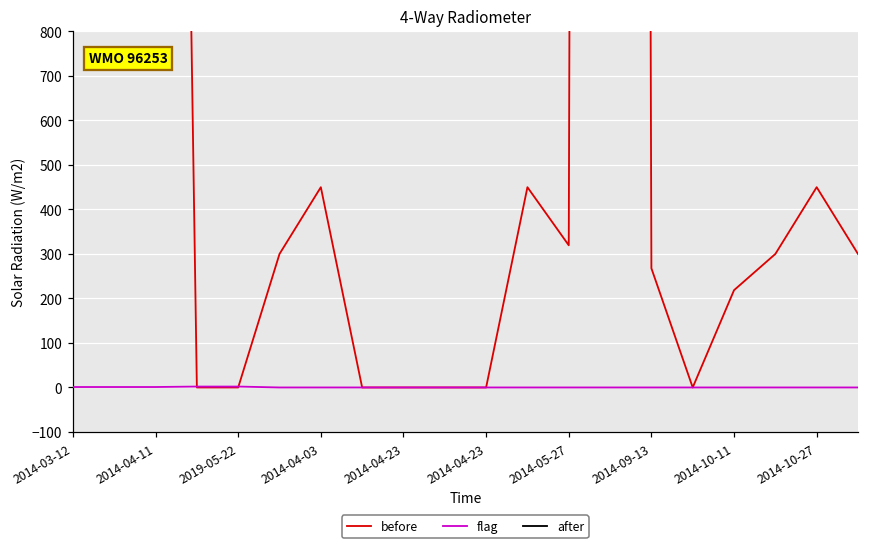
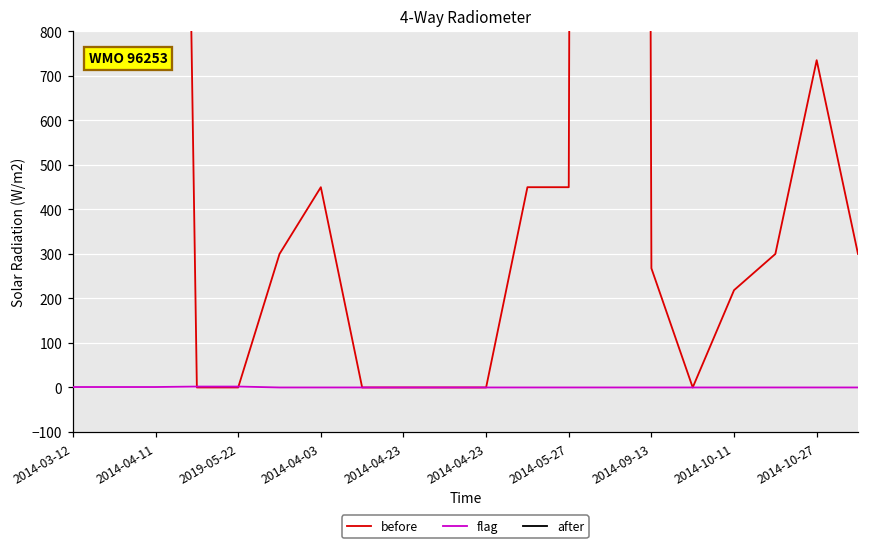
before, 2014-05-27: 320 -> 450
before, 2014-10-27: 450 -> 740
